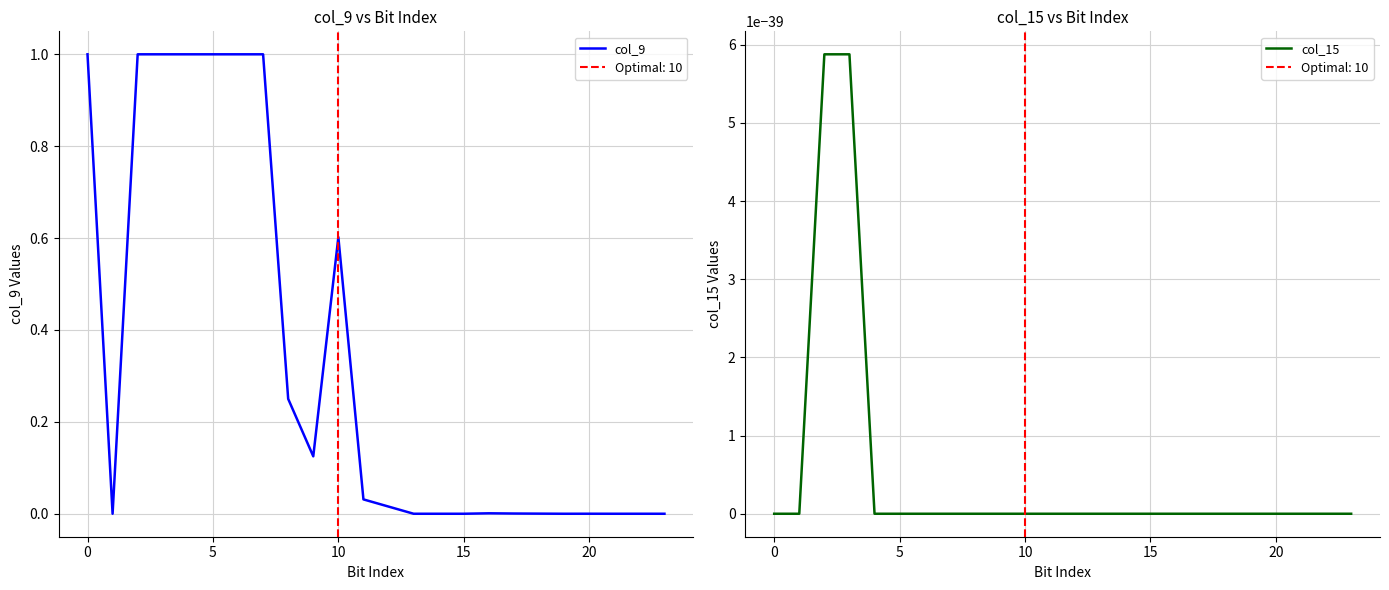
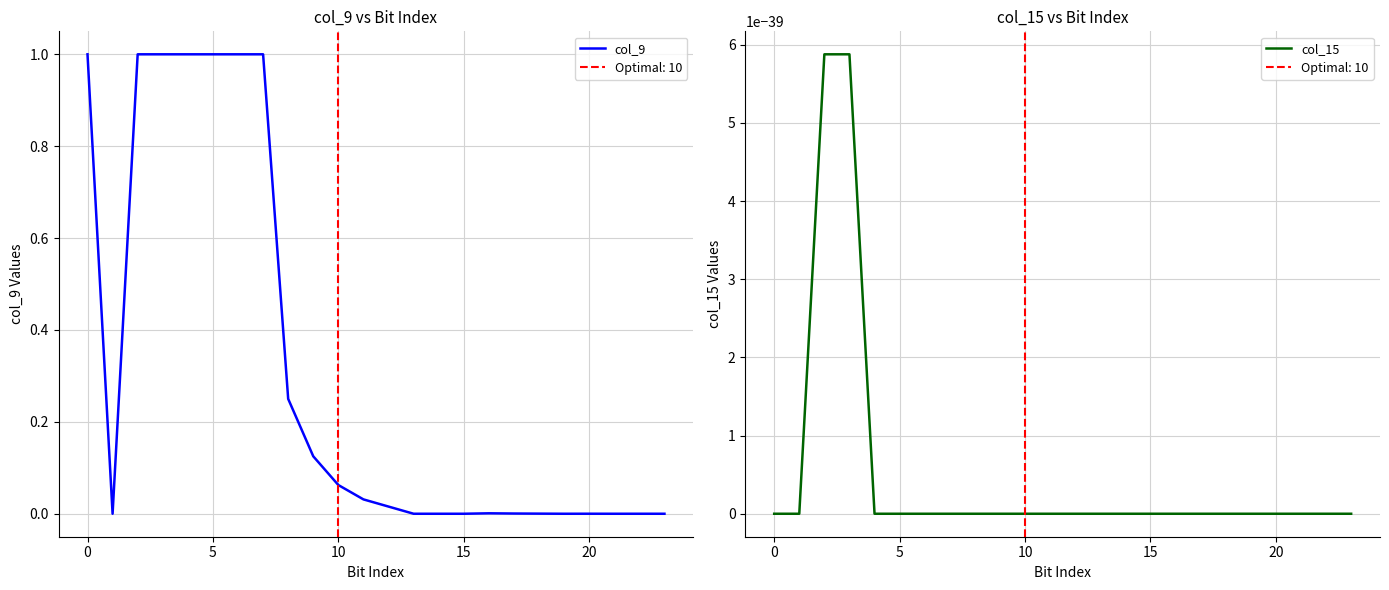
col_9 vs Bit Index, 10: 0.60 -> 0.06
